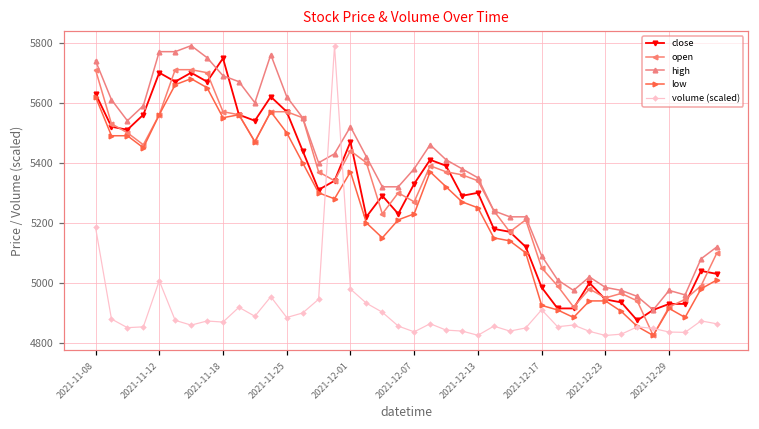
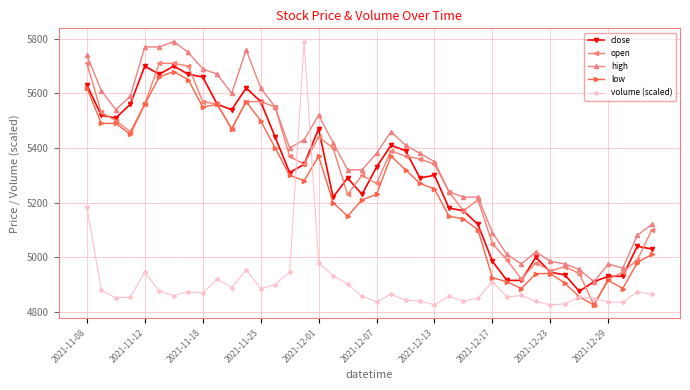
volume (scaled), 2021-11-12: 5010 -> 4950
close, 2021-11-18: 5750 -> 5660
